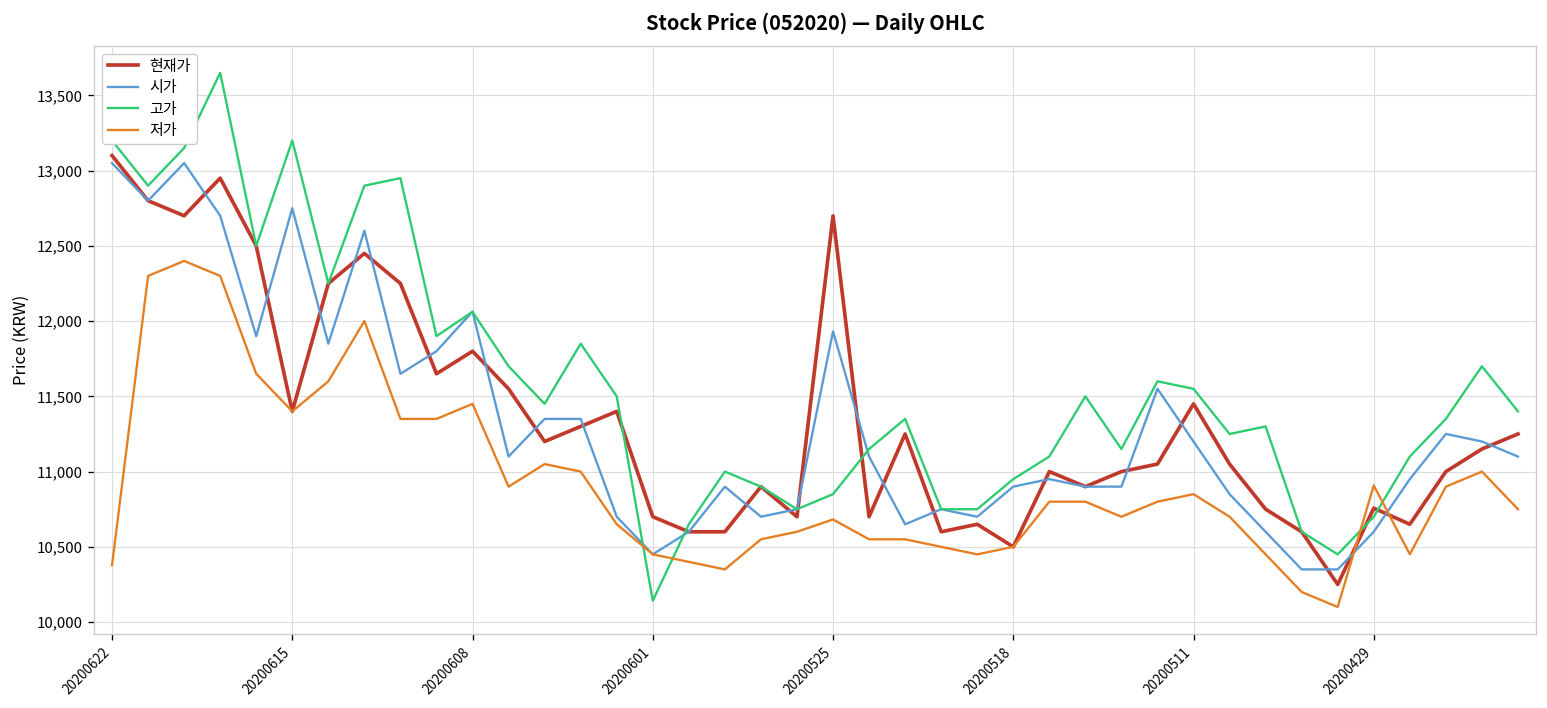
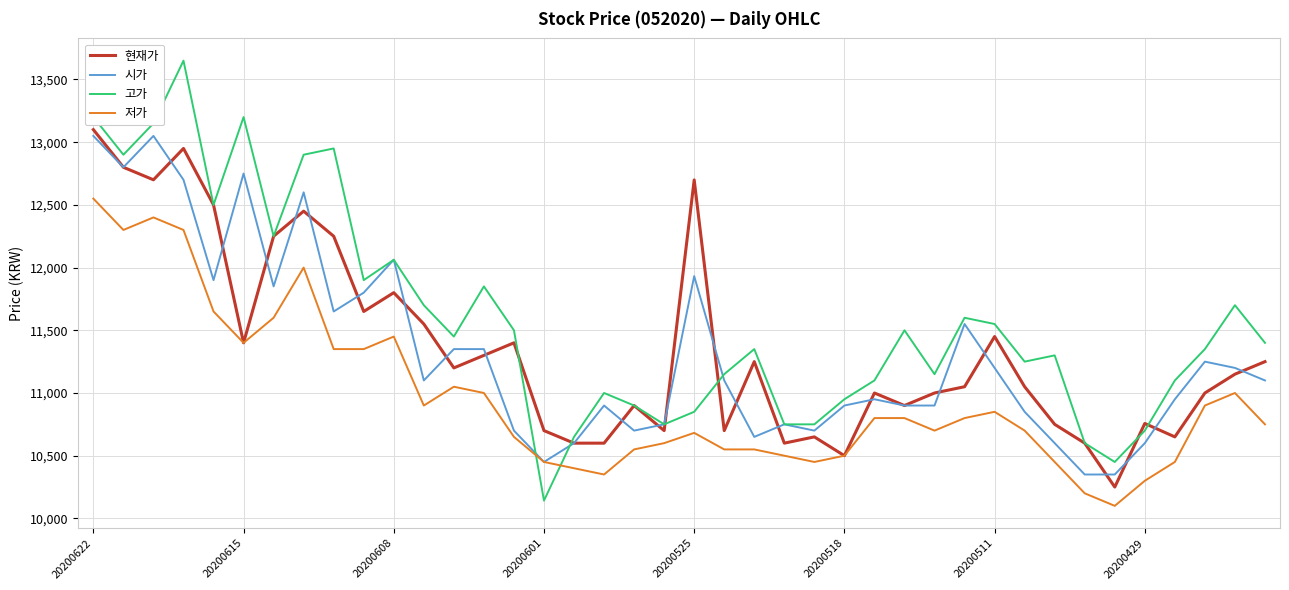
저가, 20200622: 10,380 -> 12,550
저가, 20200429: 10,910 -> 10,300
